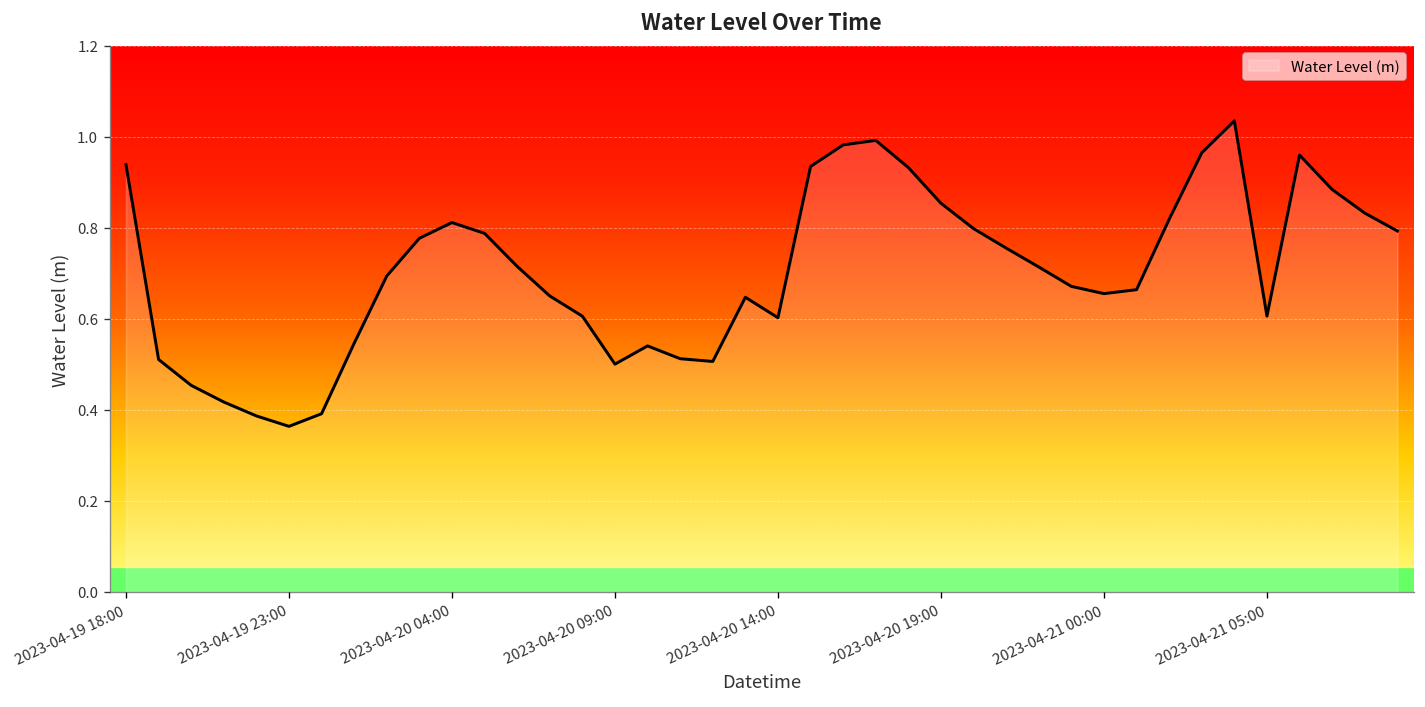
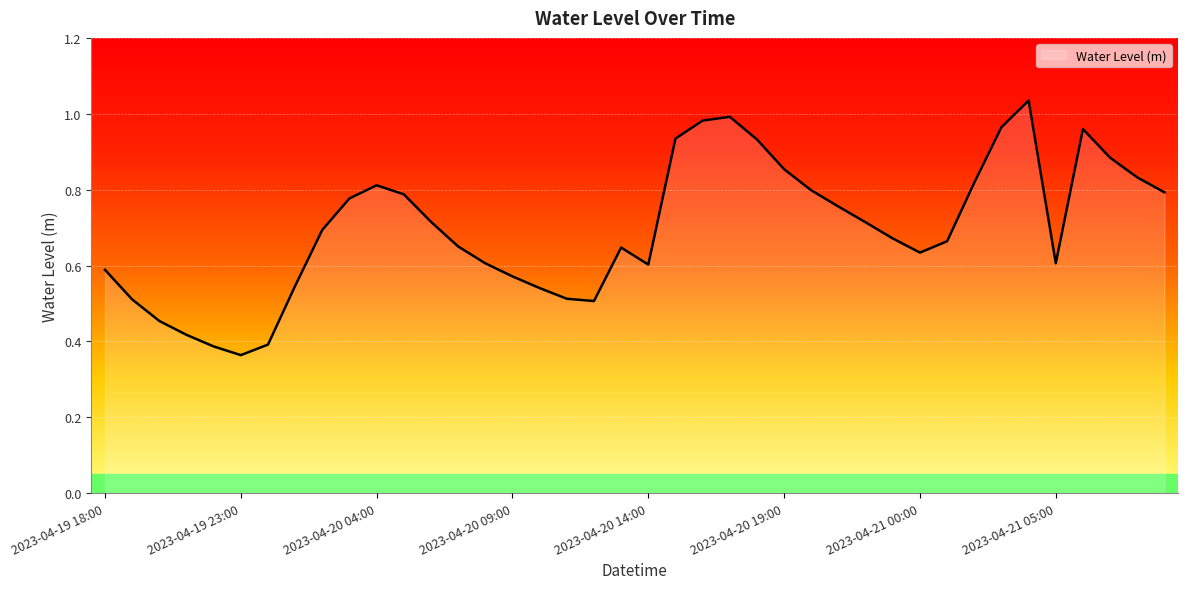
2023-04-19 18:00: 0.94 -> 0.59
2023-04-20 09:00: 0.50 -> 0.57
2023-04-21 00:00: 0.66 -> 0.63
